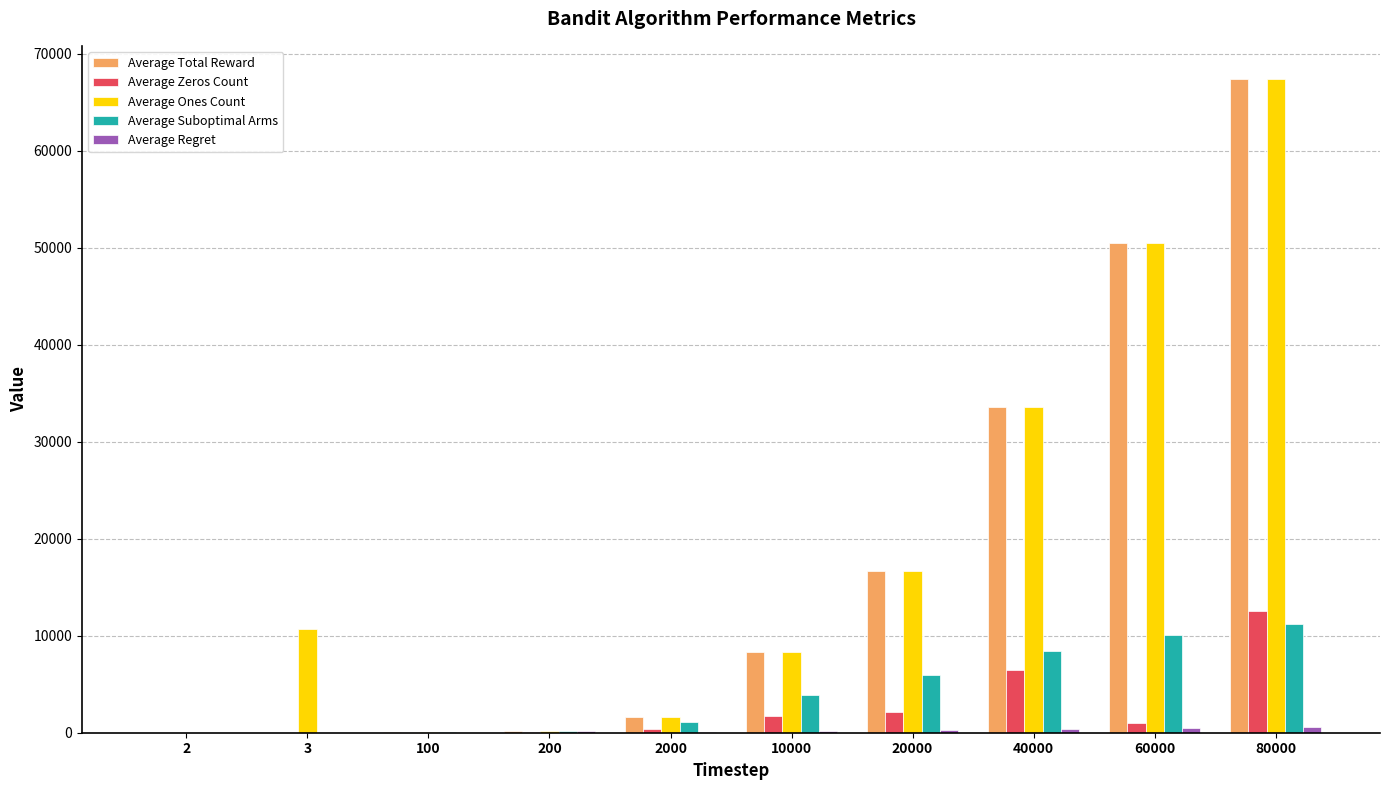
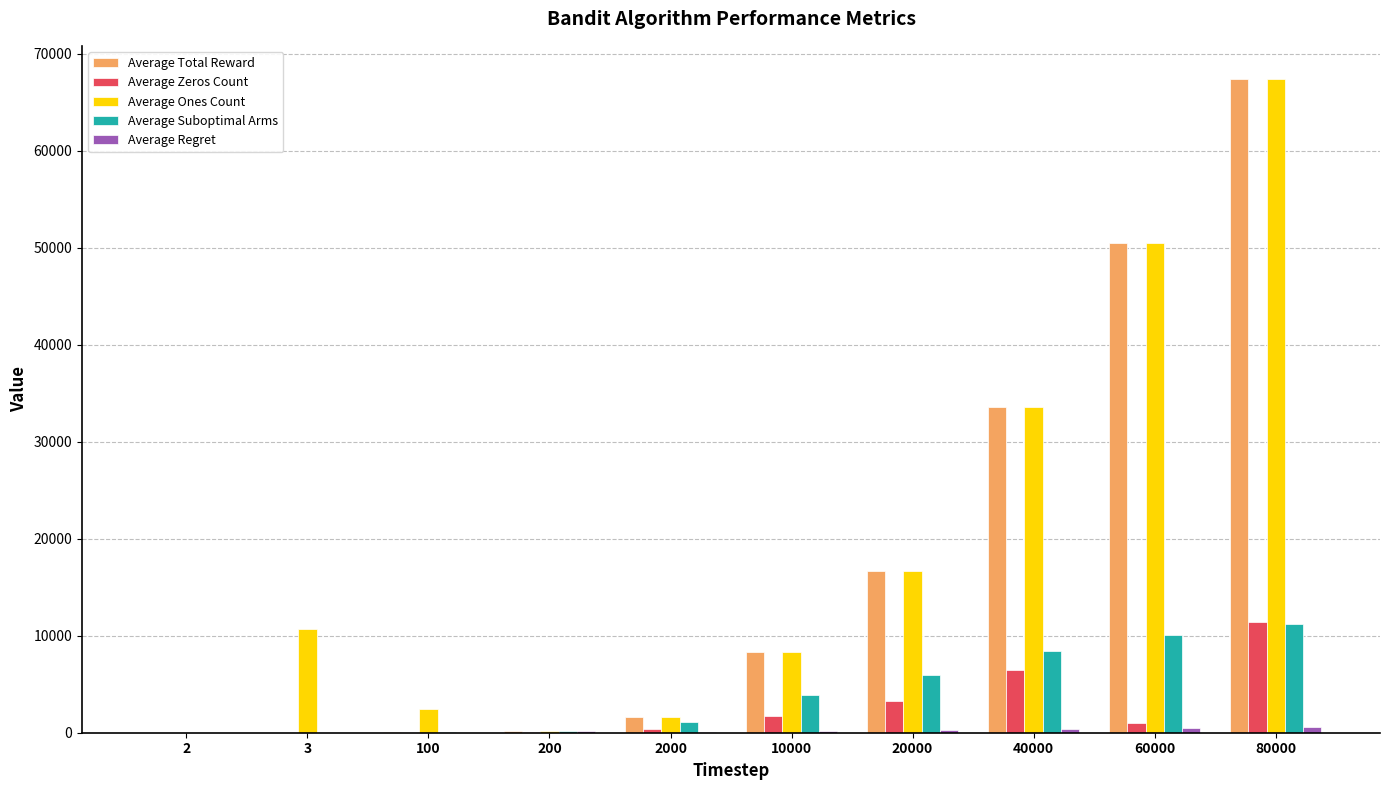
Average Ones Count, 100: 0 -> 2000
Average Zeros Count, 20000: 2000 -> 3000
Average Zeros Count, 80000: 13000 -> 11000
